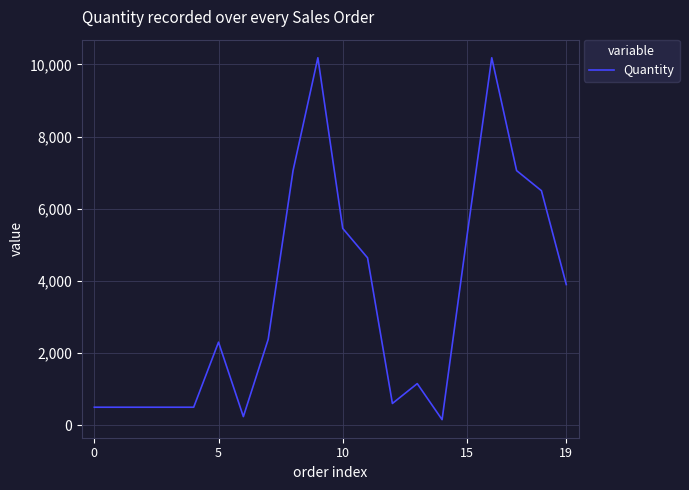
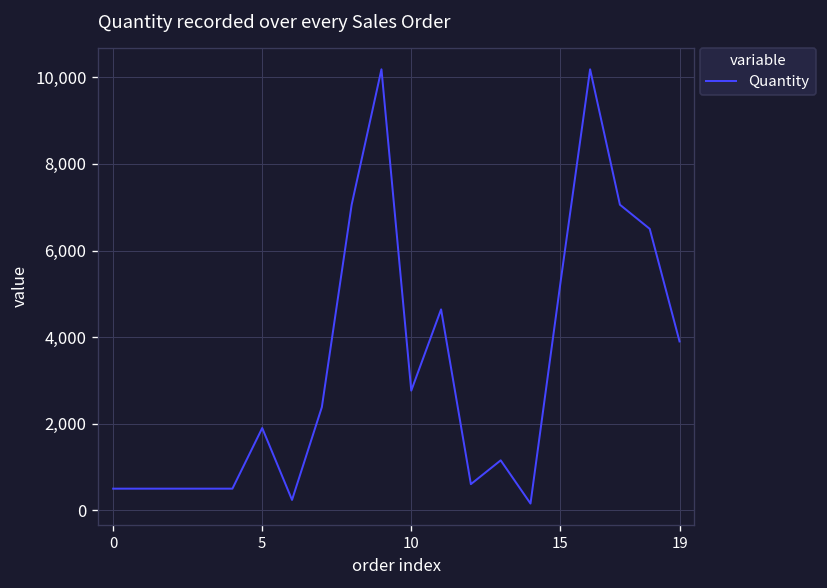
5: 2,300 -> 1,900
10: 5,500 -> 2,800
